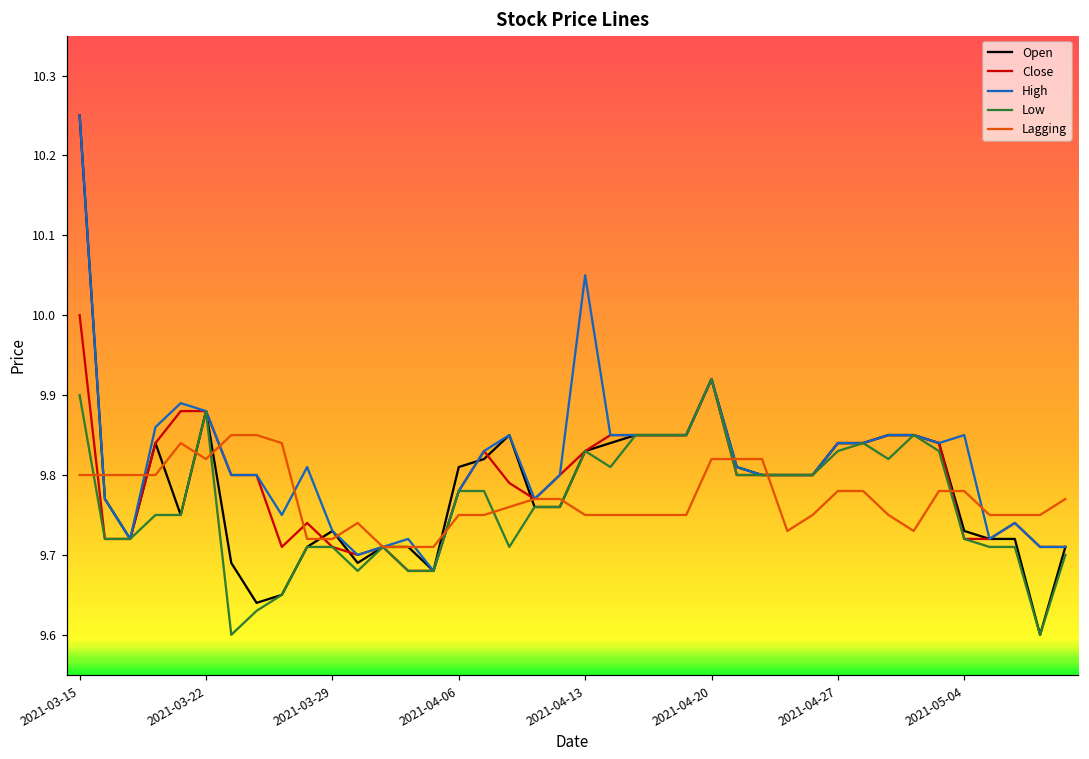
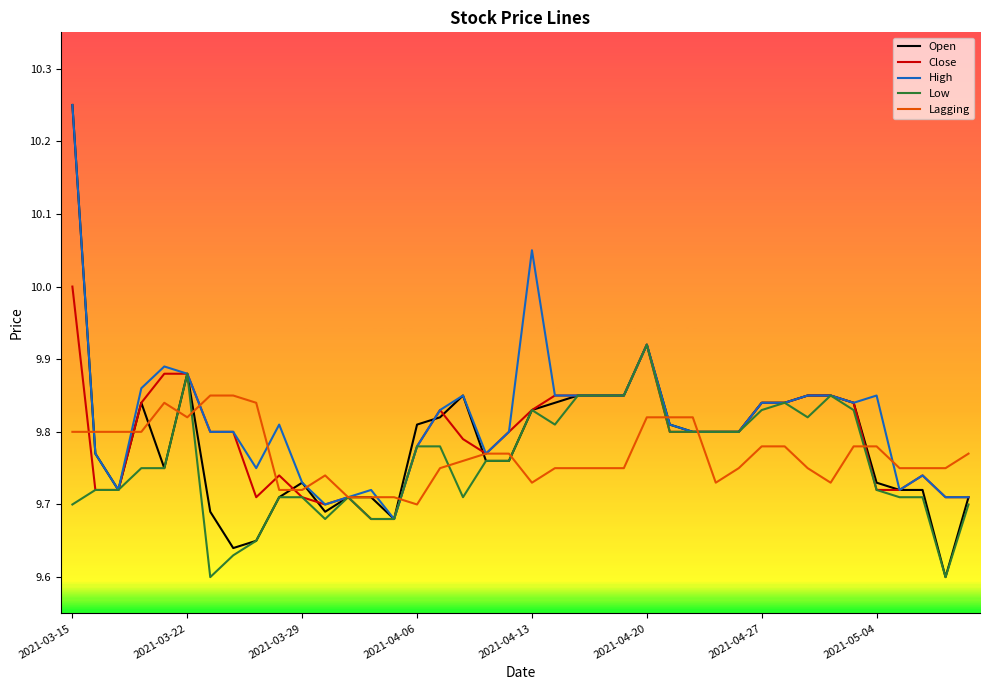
Low, 2021-03-15: 9.9 -> 9.7
Lagging, 2021-04-06: 9.75 -> 9.70
Lagging, 2021-04-13: 9.75 -> 9.73
